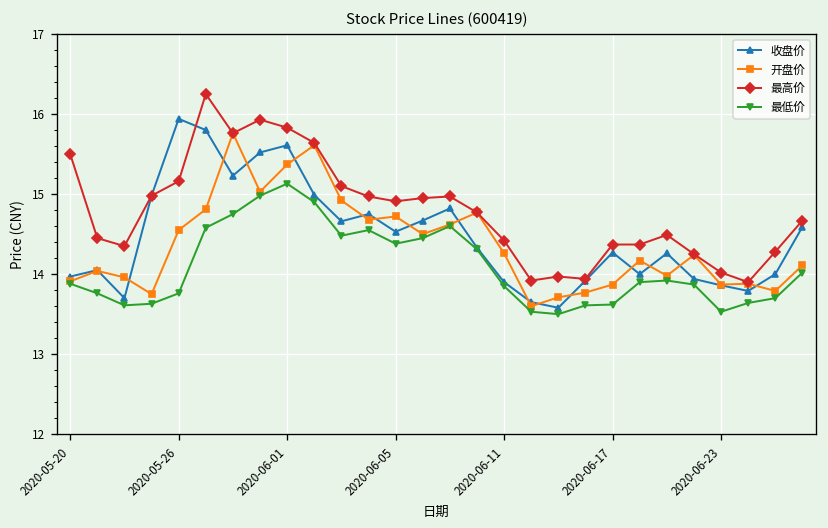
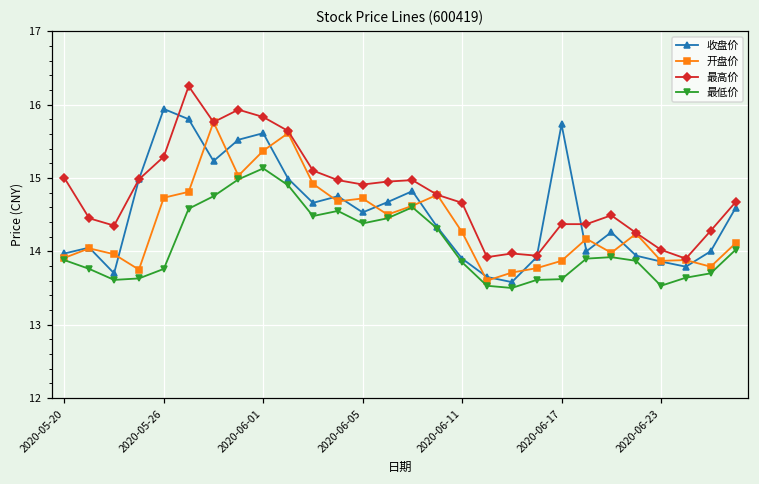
最高价, 2020-05-20: 15.5 -> 15.0
开盘价, 2020-05-26: 14.6 -> 14.7
最高价, 2020-05-26: 15.2 -> 15.3
最高价, 2020-06-11: 14.4 -> 14.7
收盘价, 2020-06-17: 14.3 -> 15.7
